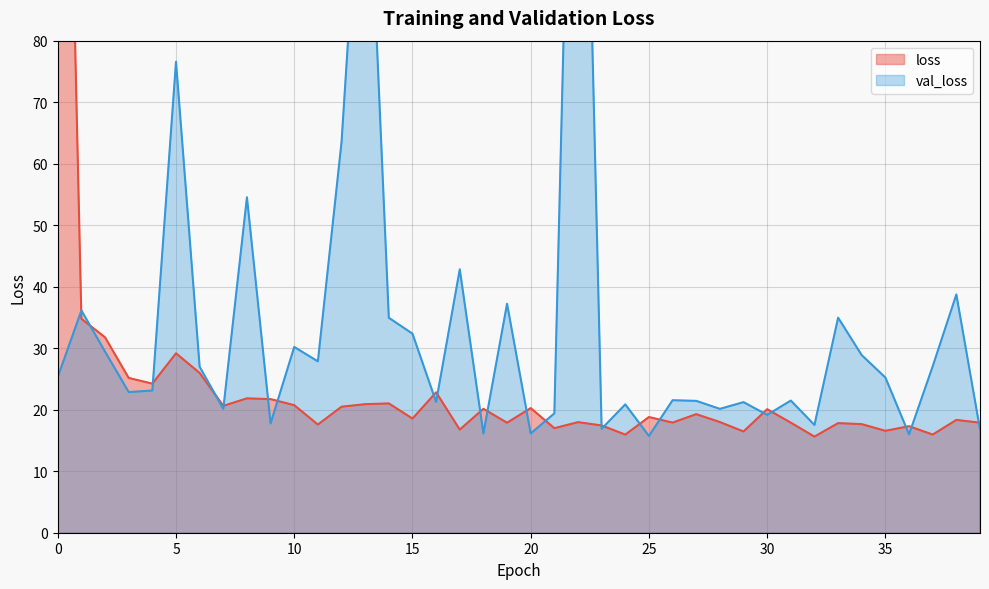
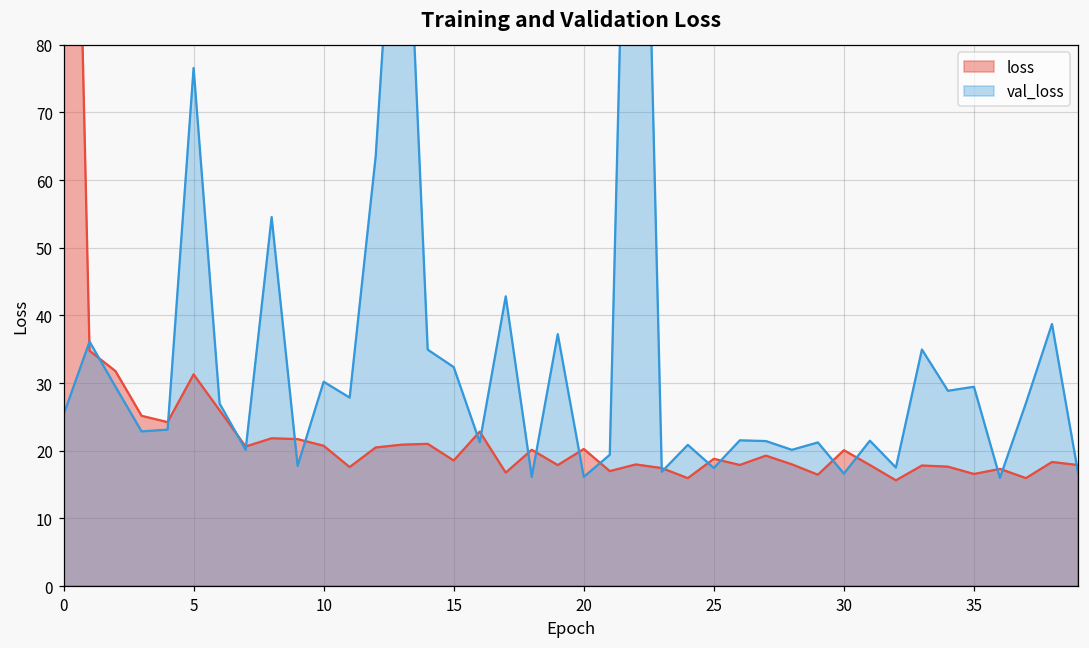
loss, 5: 29 -> 31
val_loss, 25: 16 -> 17
val_loss, 30: 19 -> 17
val_loss, 35: 25 -> 29
